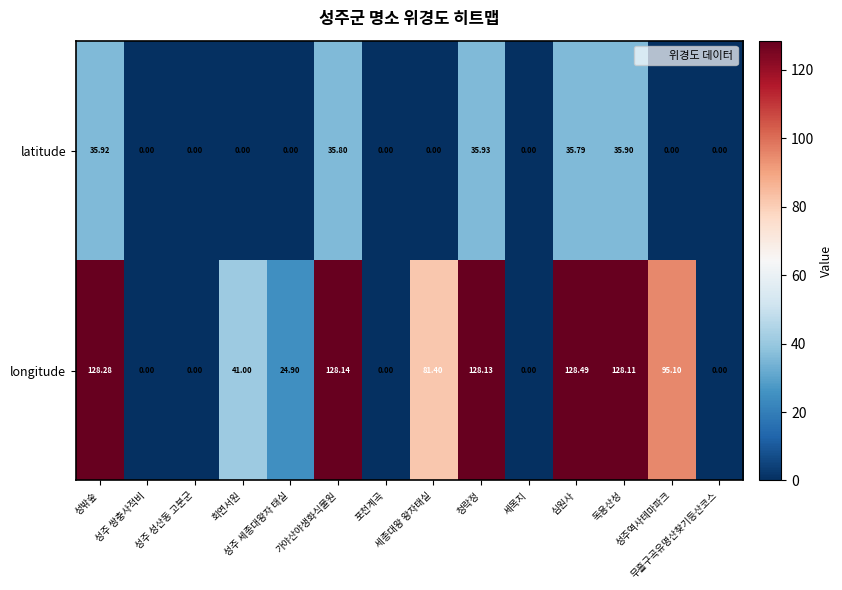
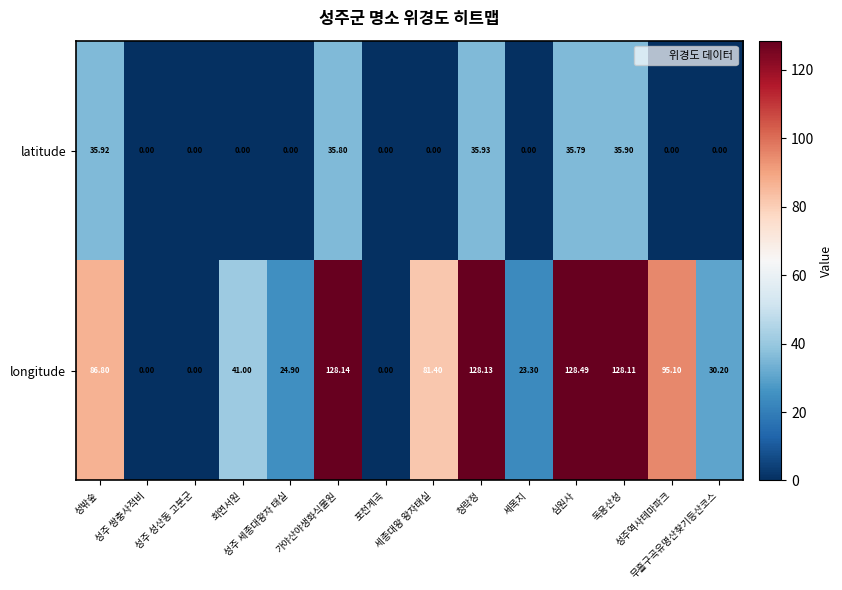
longitude, 성밖숲: 128.28 -> 86.80
longitude, 세목지: 0.00 -> 23.30
longitude, 무흘구곡유명산찾기등산코스: 0.00 -> 30.20
